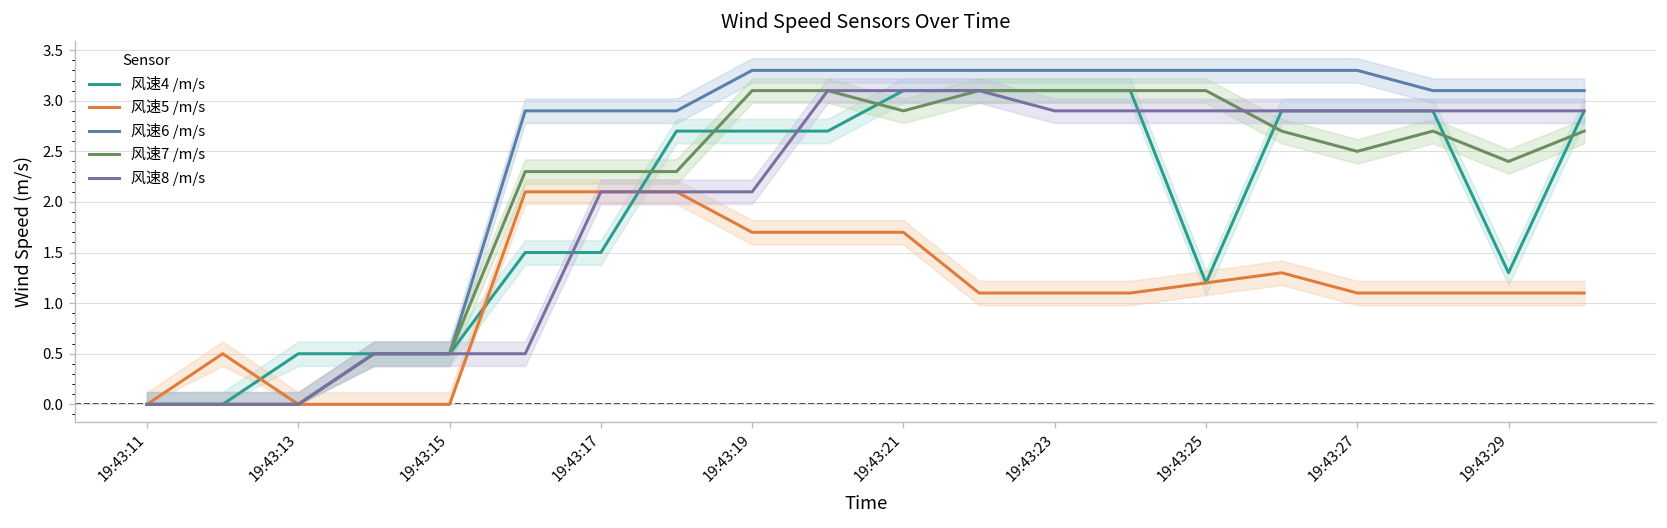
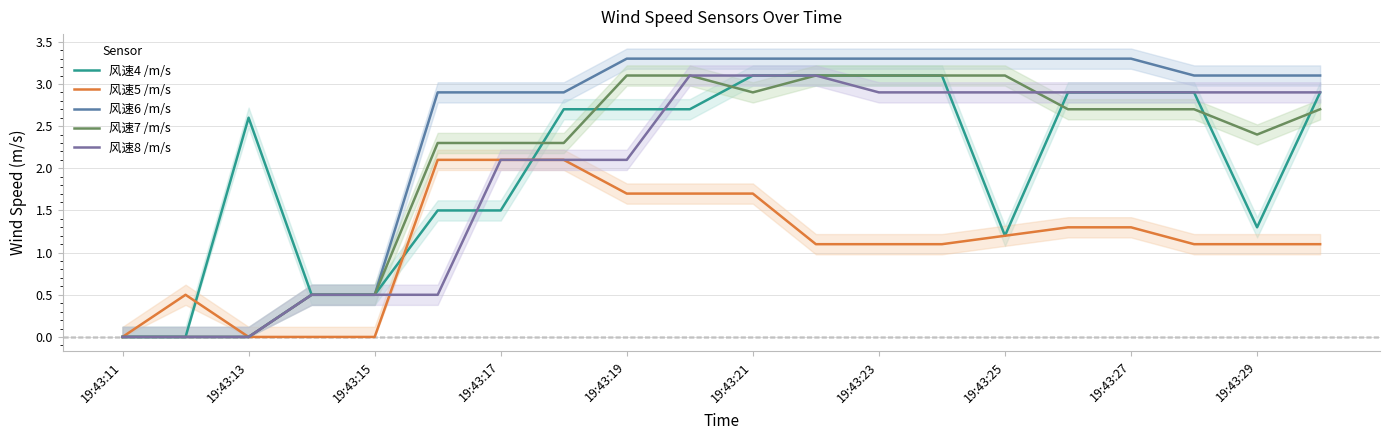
风速4 /m/s, 19:43:13: 0.5 -> 2.6
风速5 /m/s, 19:43:27: 1.1 -> 1.3
风速7 /m/s, 19:43:27: 2.5 -> 2.7
